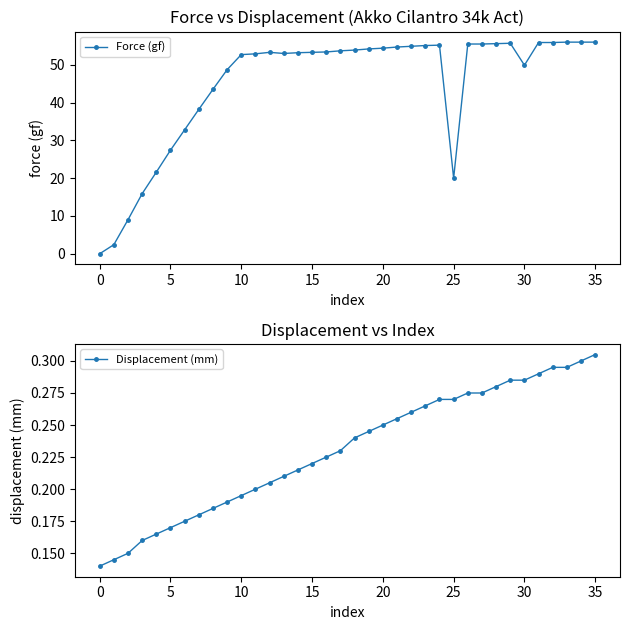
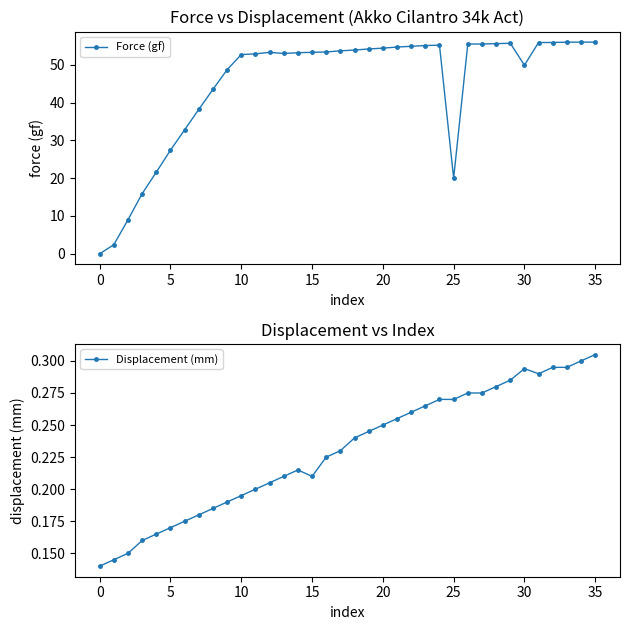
Displacement vs Index, 15: 0.22 -> 0.21
Displacement vs Index, 30: 0.285 -> 0.294
